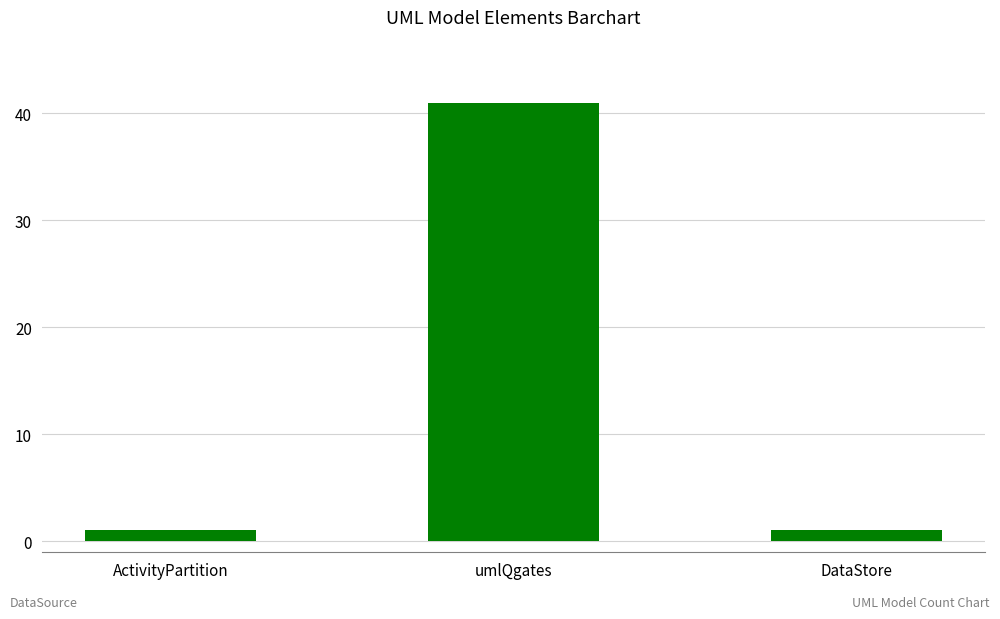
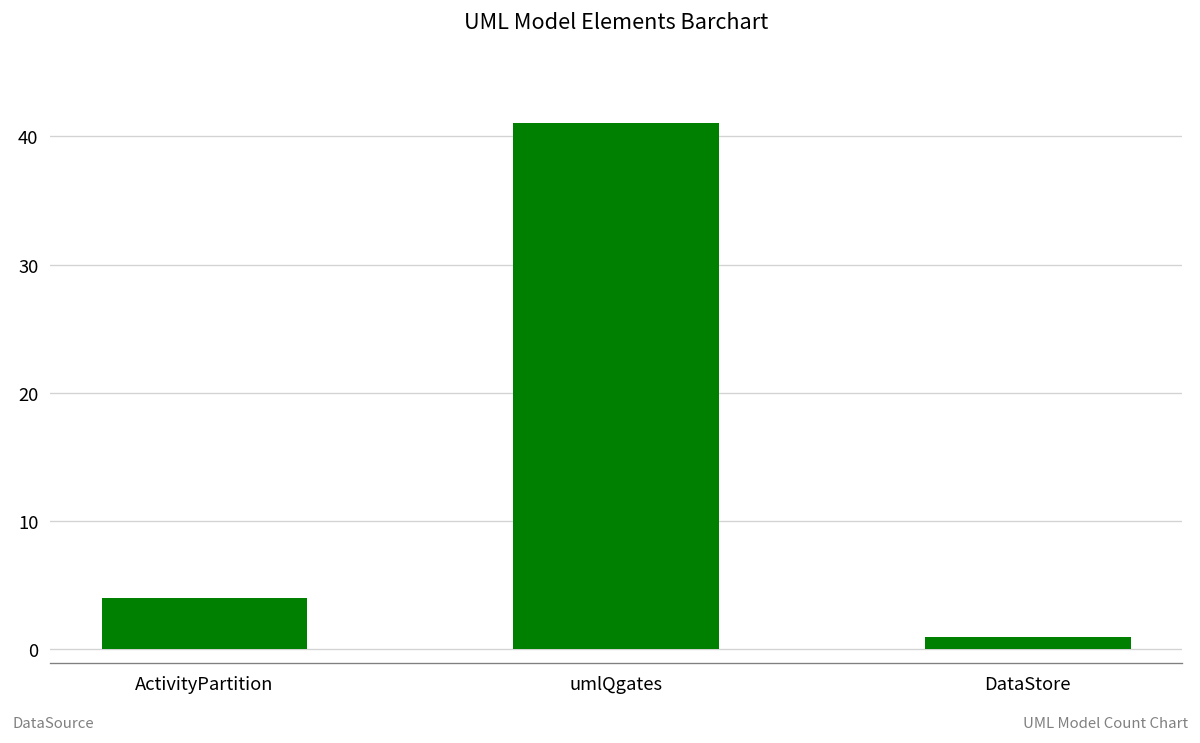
ActivityPartition: 1 -> 4
